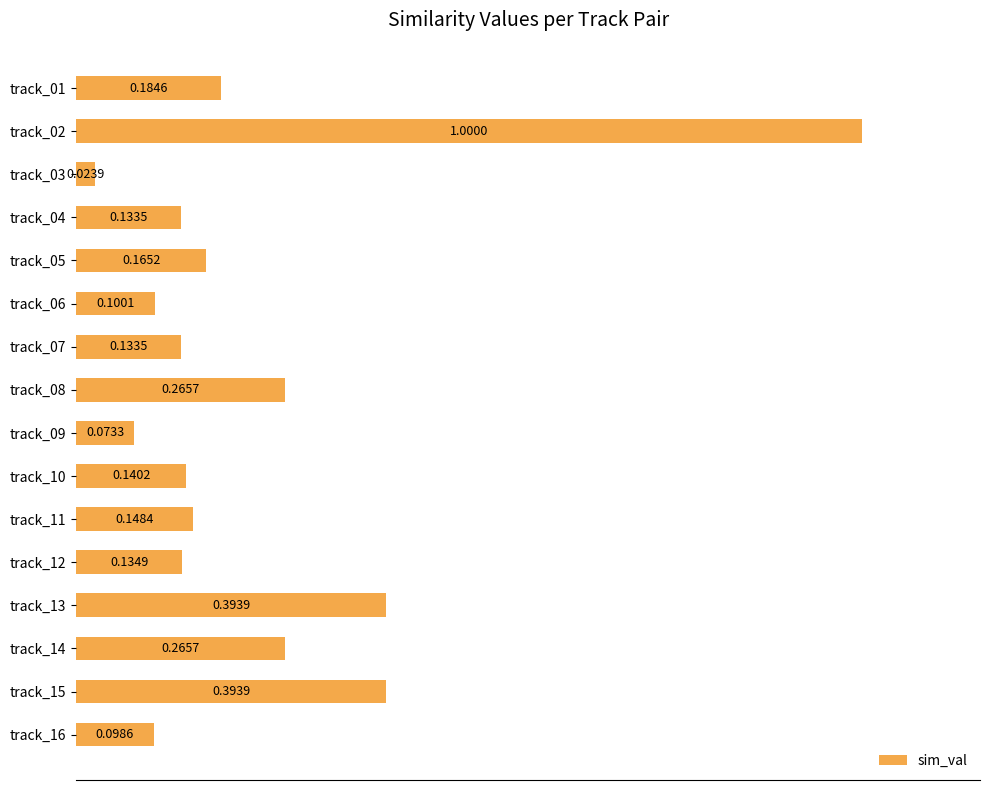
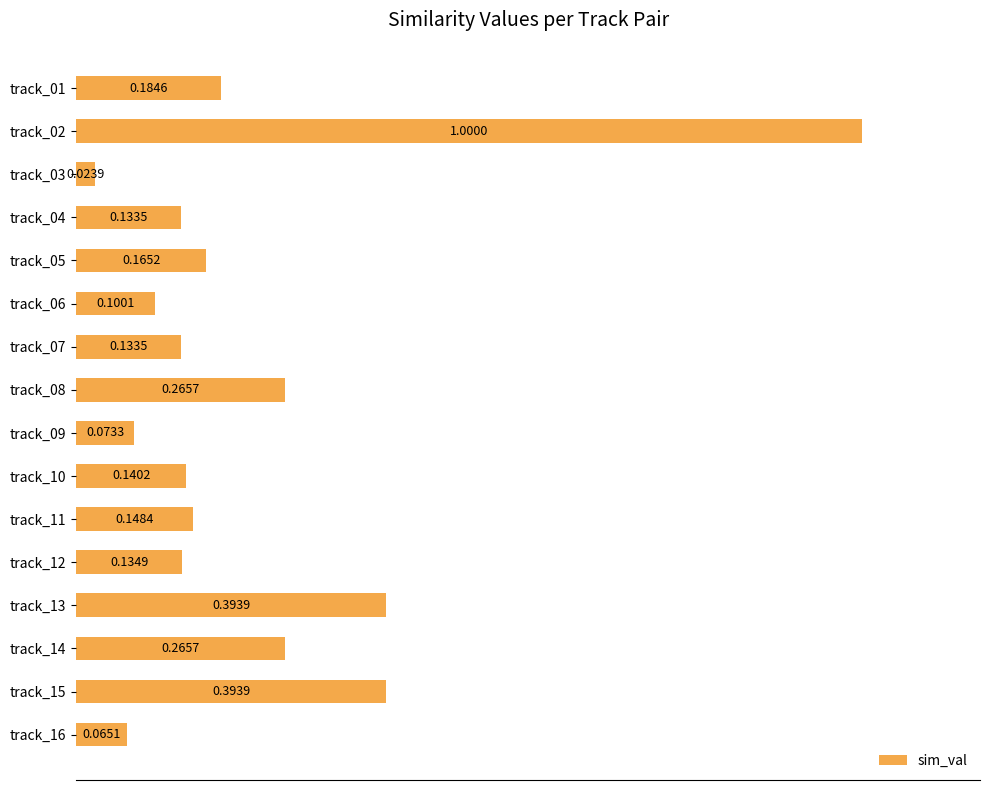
track_16: 0.0986 -> 0.0651
